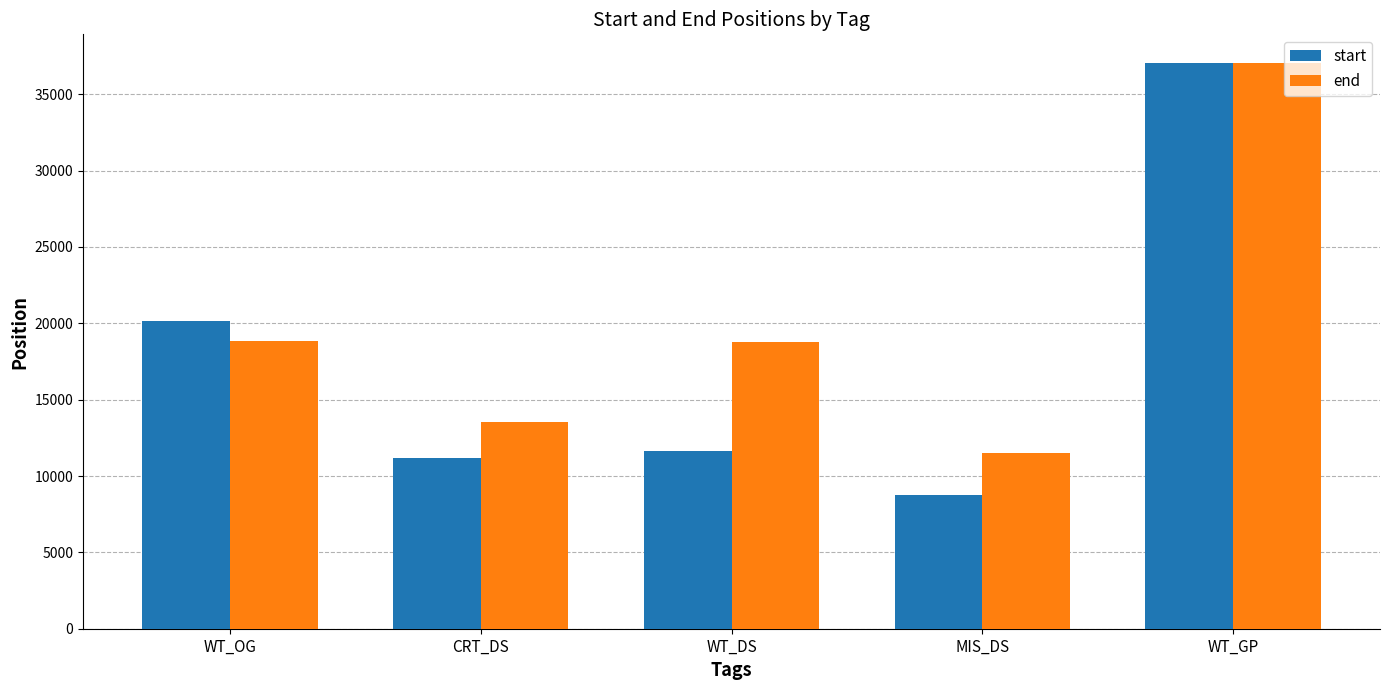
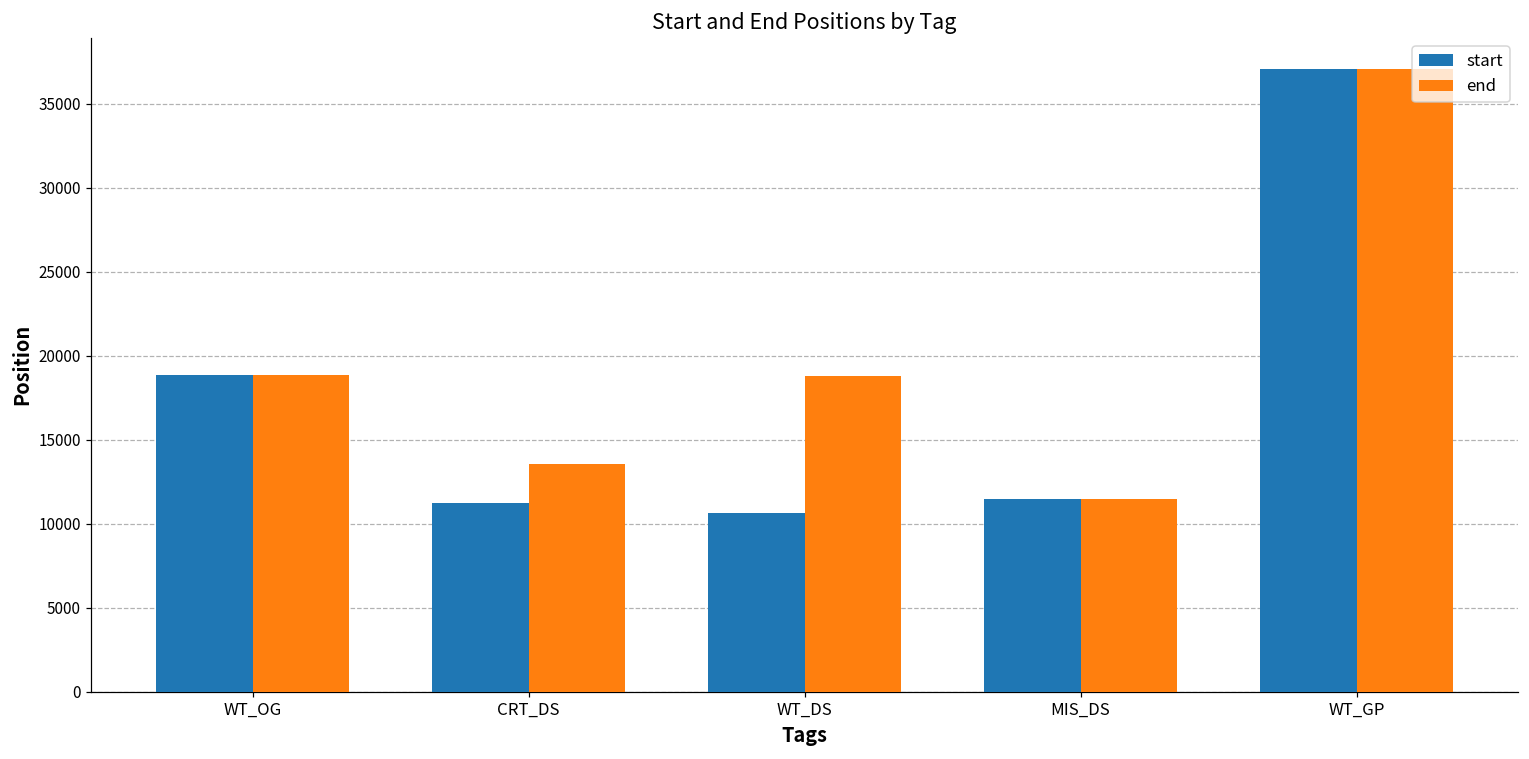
start, WT_OG: 20100 -> 18800
start, WT_DS: 11700 -> 10600
start, MIS_DS: 8800 -> 11500
